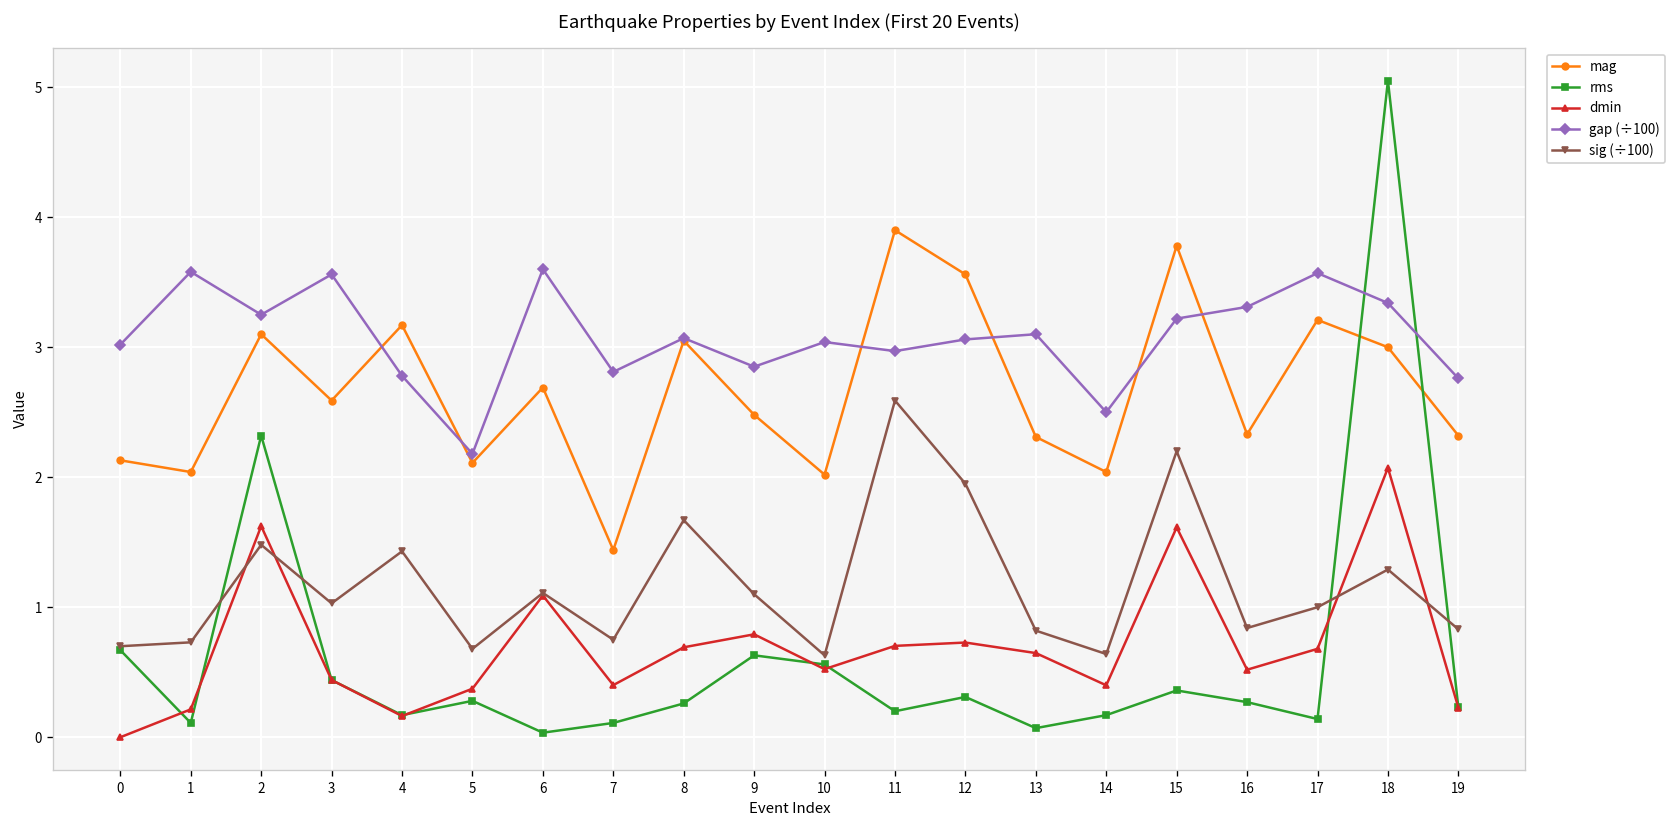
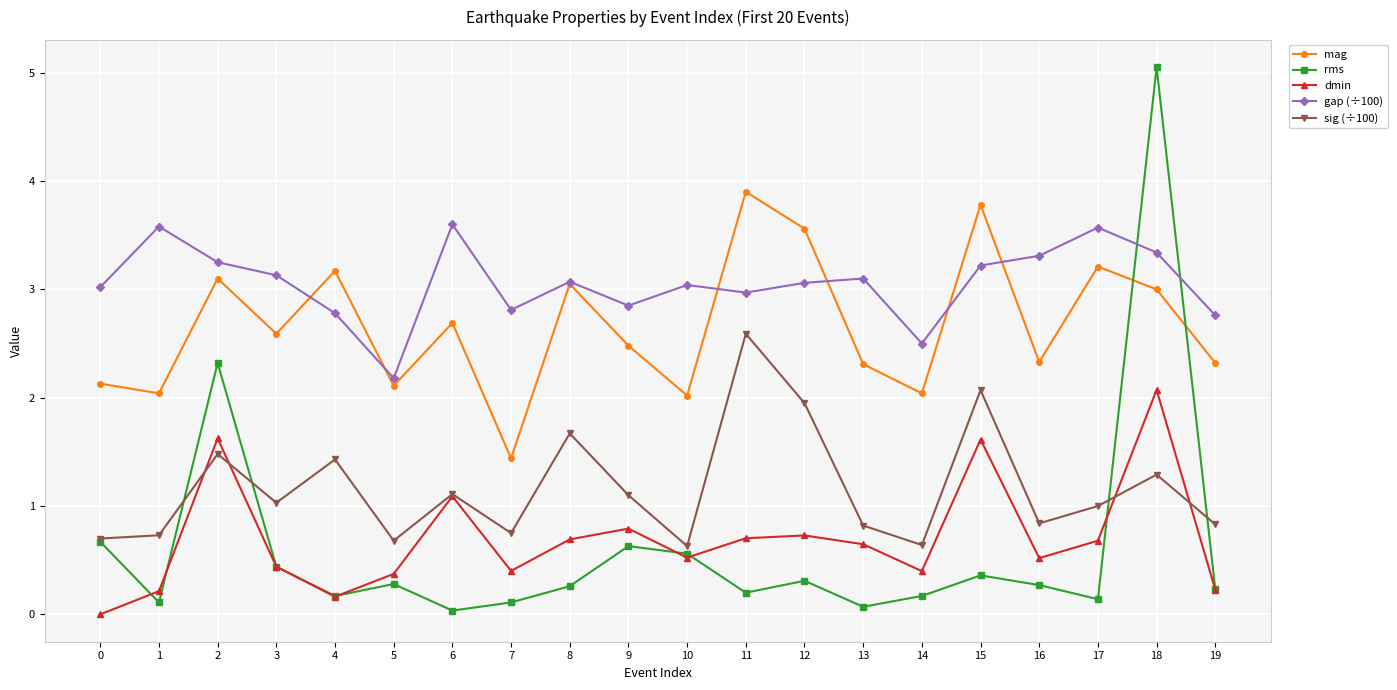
gap (÷100), 3: 3.56 -> 3.13
sig (÷100), 15: 2.20 -> 2.07
